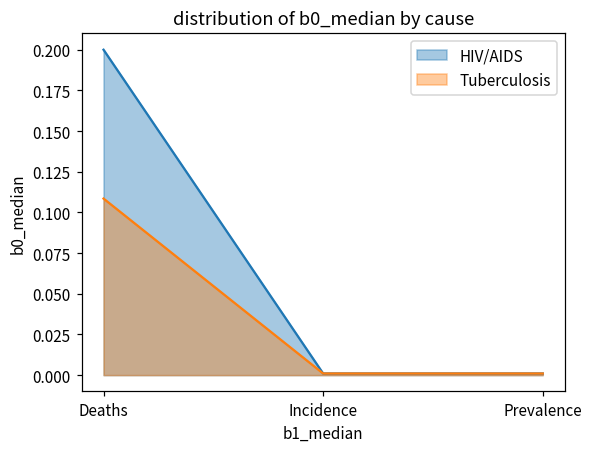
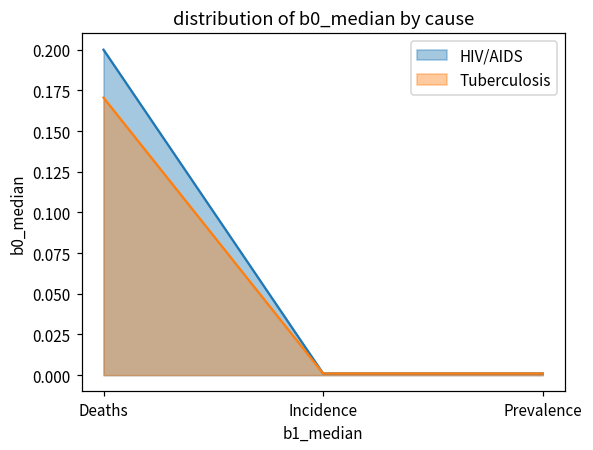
Tuberculosis, Deaths: 0.109 -> 0.171
